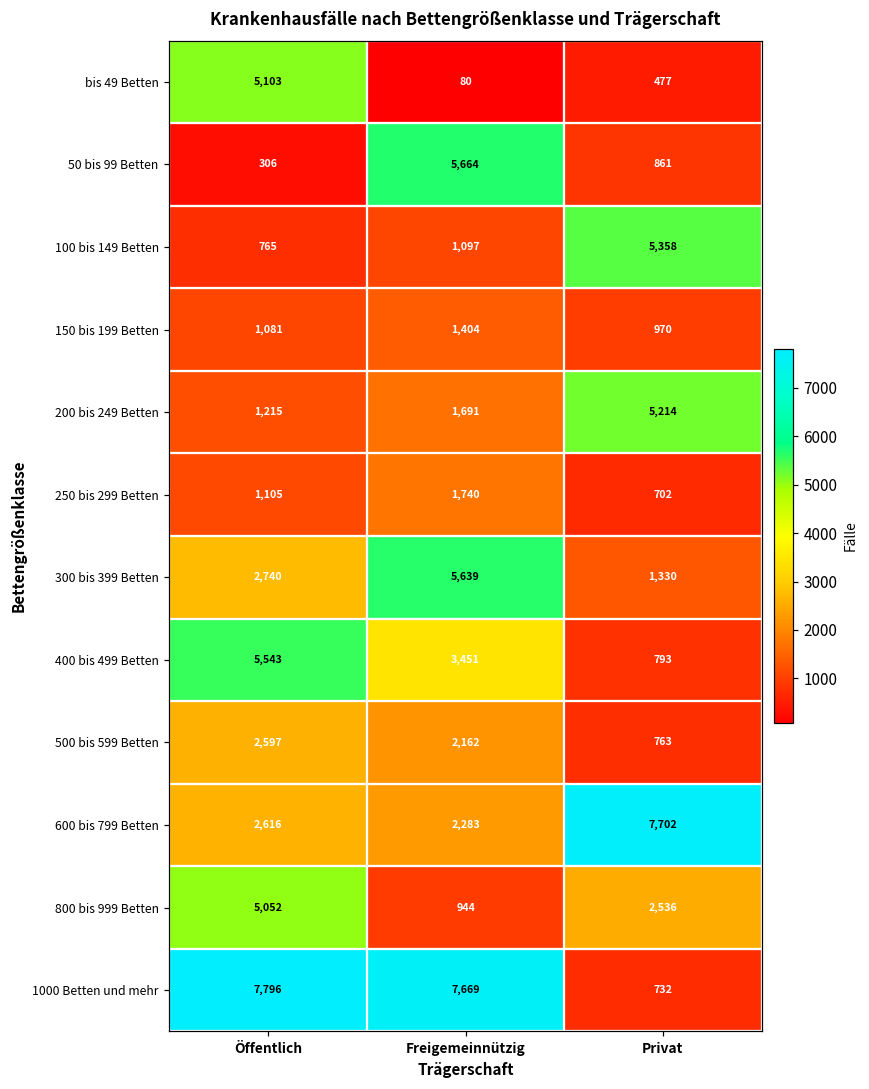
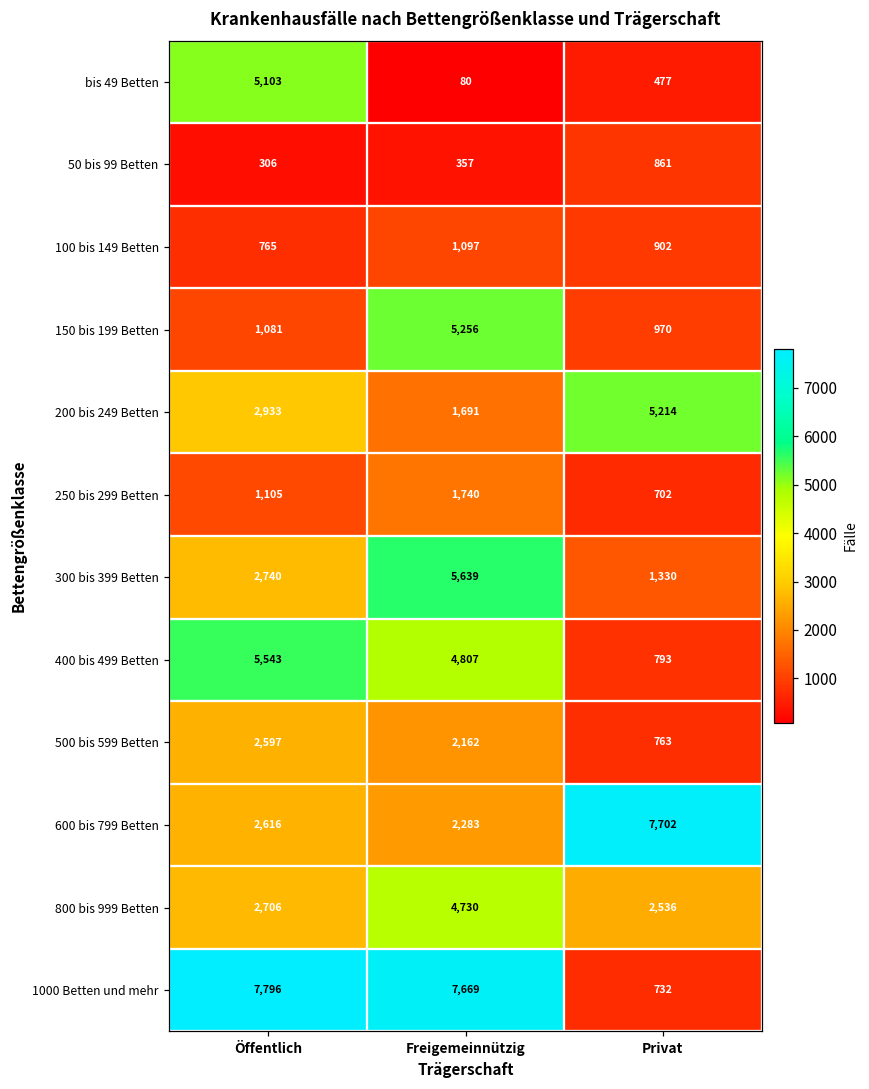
50 bis 99 Betten, Freigemeinnützig: 5,664 -> 357
100 bis 149 Betten, Privat: 5,358 -> 902
150 bis 199 Betten, Freigemeinnützig: 1,404 -> 5,256
200 bis 249 Betten, Öffentlich: 1,215 -> 2,933
400 bis 499 Betten, Freigemeinnützig: 3,451 -> 4,807
800 bis 999 Betten, Öffentlich: 5,052 -> 2,706
800 bis 999 Betten, Freigemeinnützig: 944 -> 4,730
